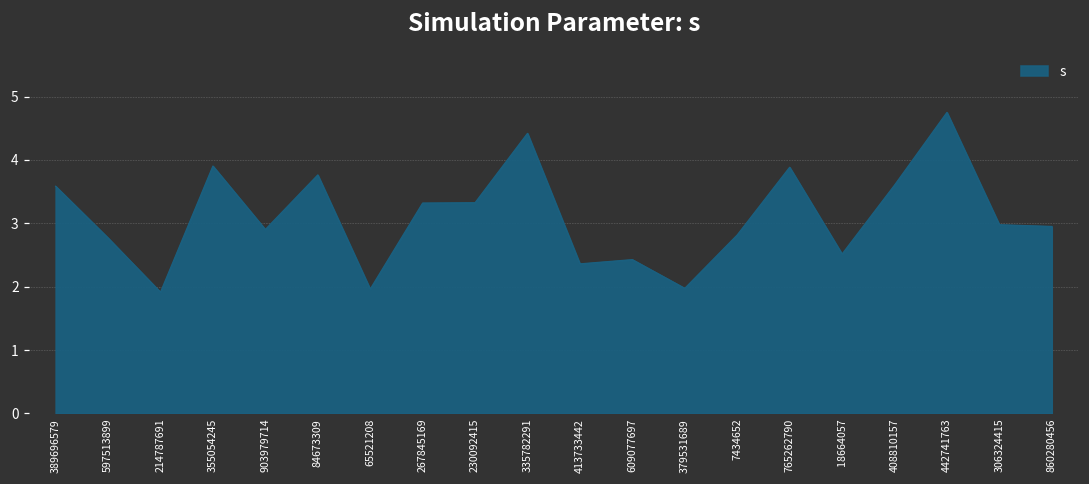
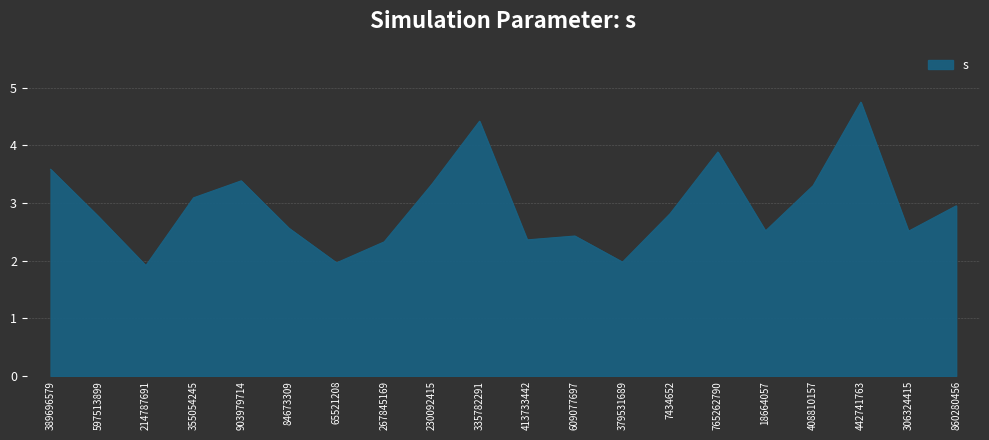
355054245: 3.9 -> 3.1
903979714: 2.9 -> 3.4
84673309: 3.8 -> 2.6
267845169: 3.3 -> 2.3
408810157: 3.6 -> 3.3
306324415: 3.0 -> 2.5
